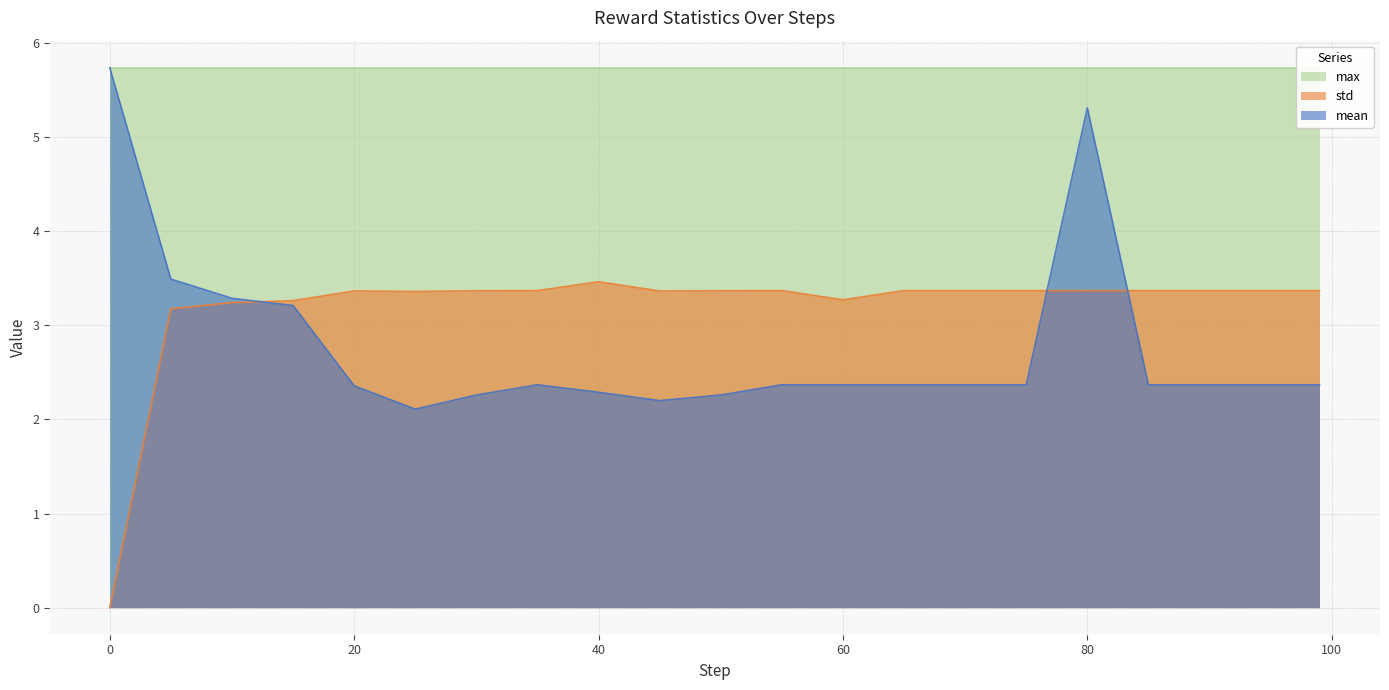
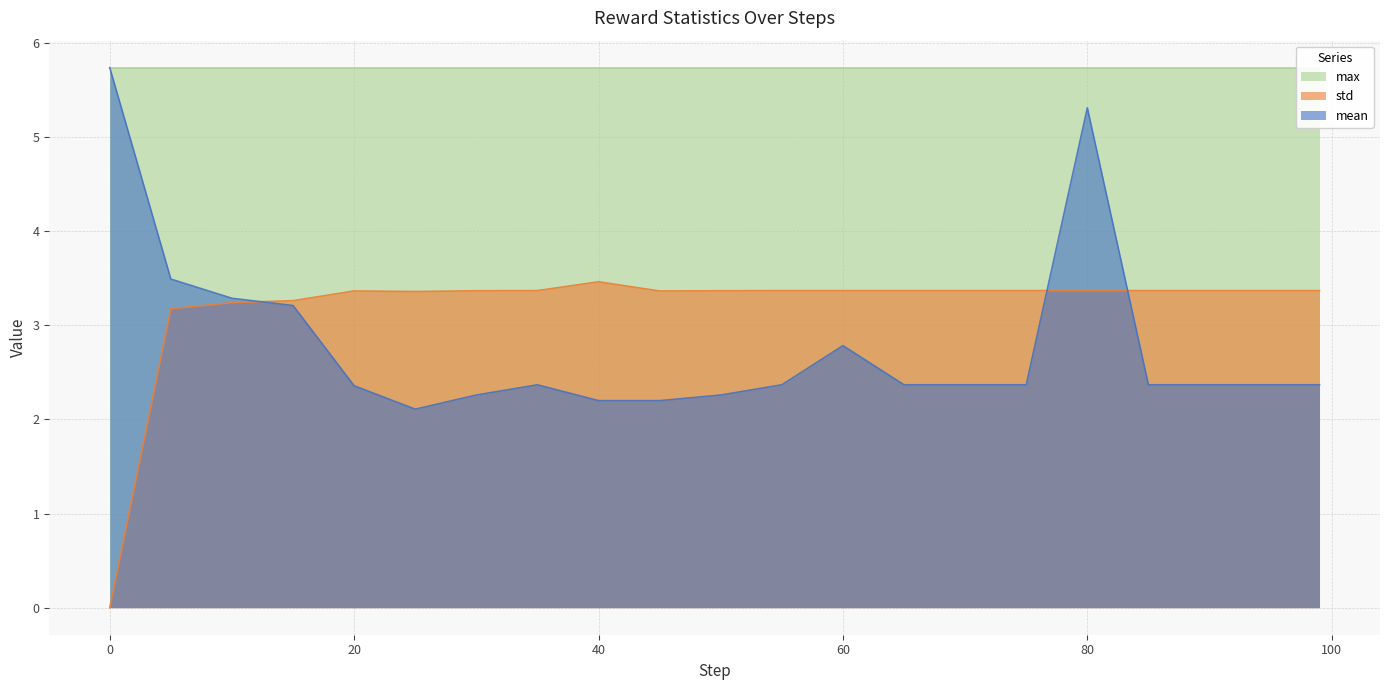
mean, 40: 2.3 -> 2.2
std, 60: 3.3 -> 3.4
mean, 60: 2.4 -> 2.8
